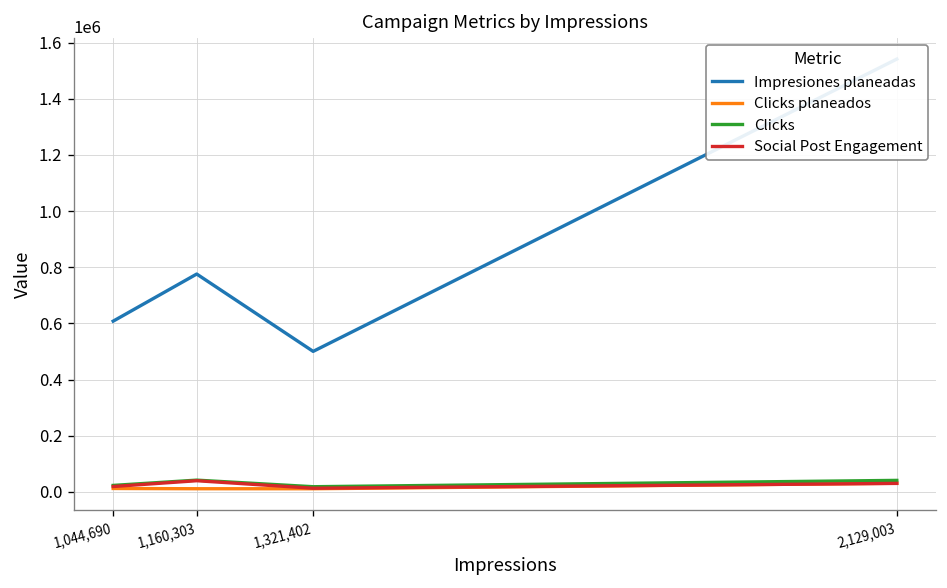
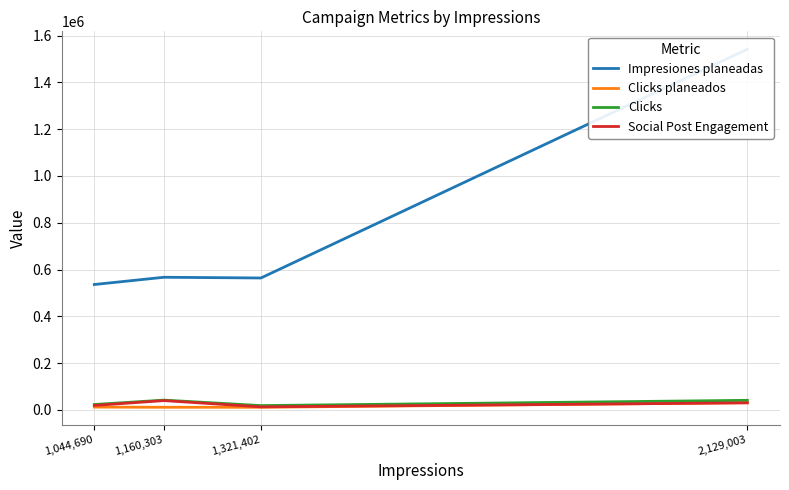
Impresiones planeadas, 1,044,690: 610000 -> 540000
Impresiones planeadas, 1,160,303: 780000 -> 570000
Impresiones planeadas, 1,321,402: 500000 -> 560000
